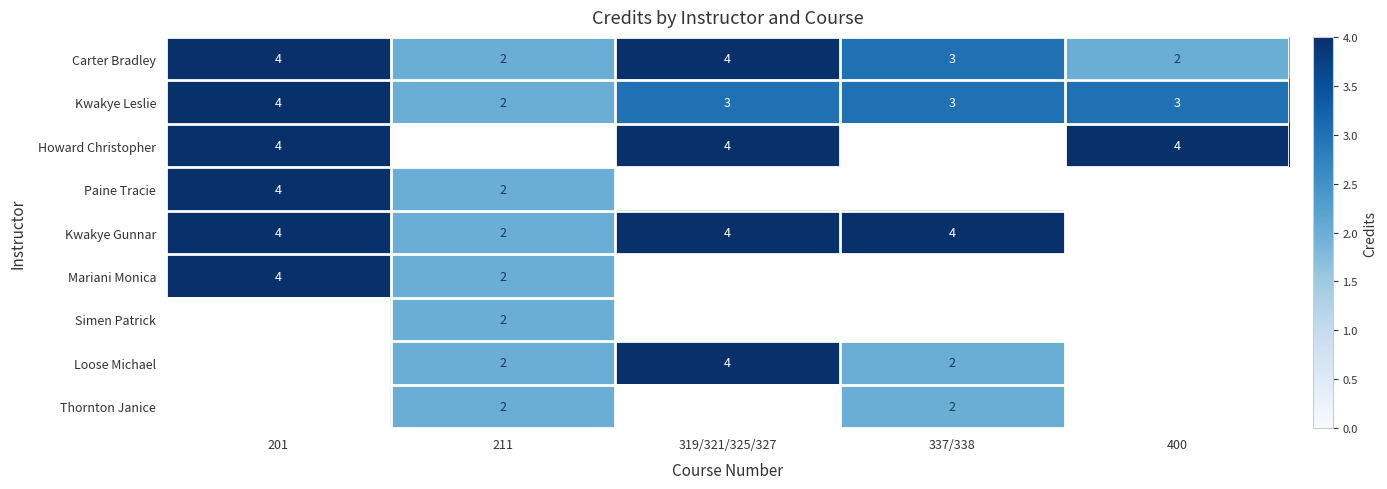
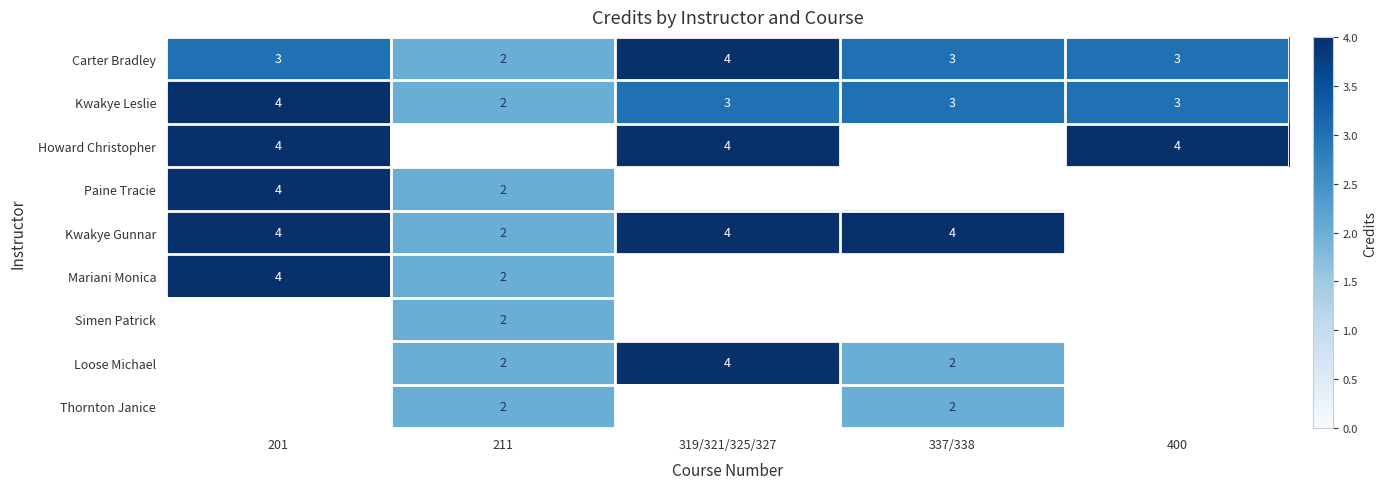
Carter Bradley, 201: 4 -> 3
Carter Bradley, 400: 2 -> 3
